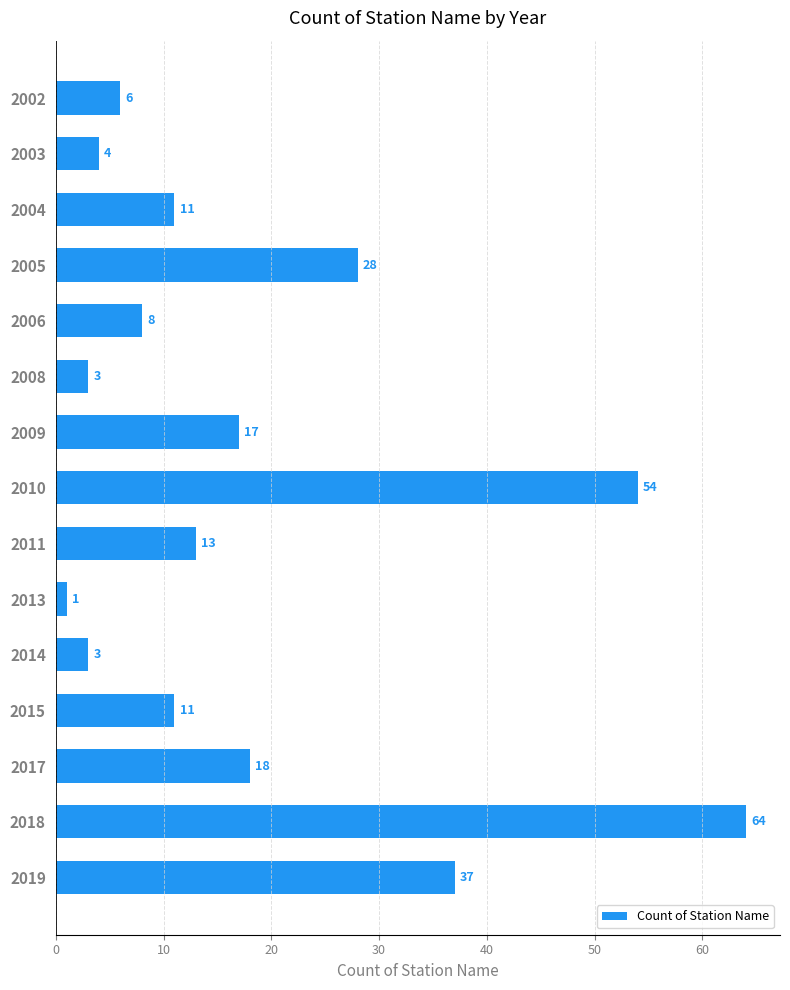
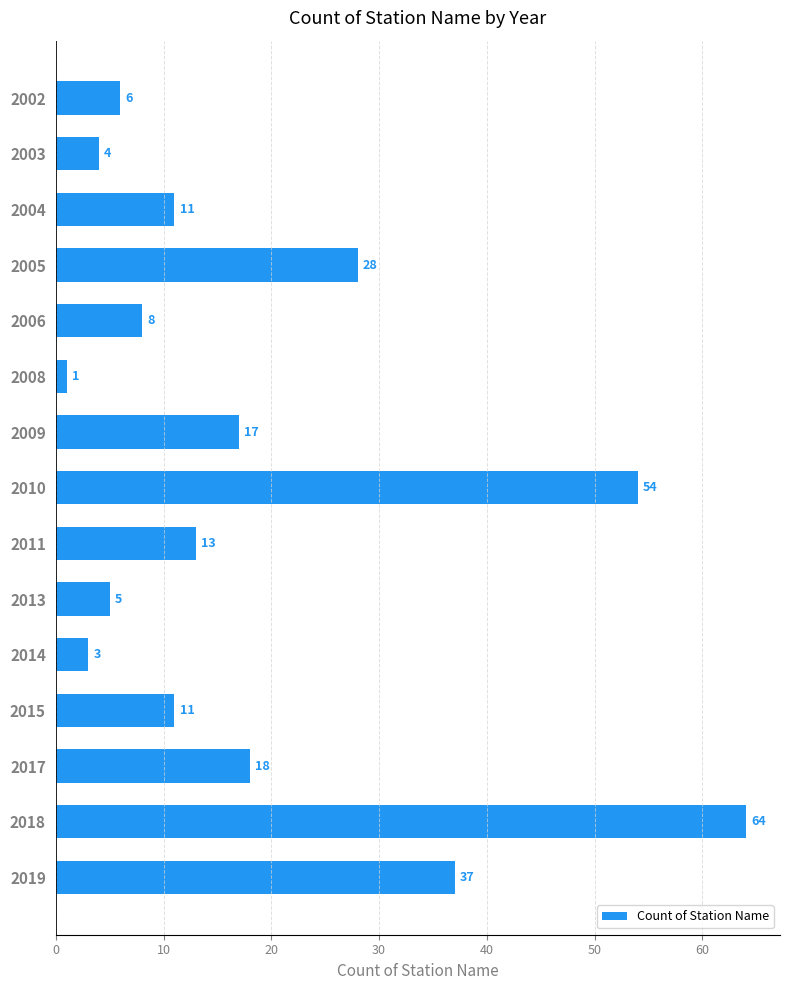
2008: 3 -> 1
2013: 1 -> 5
